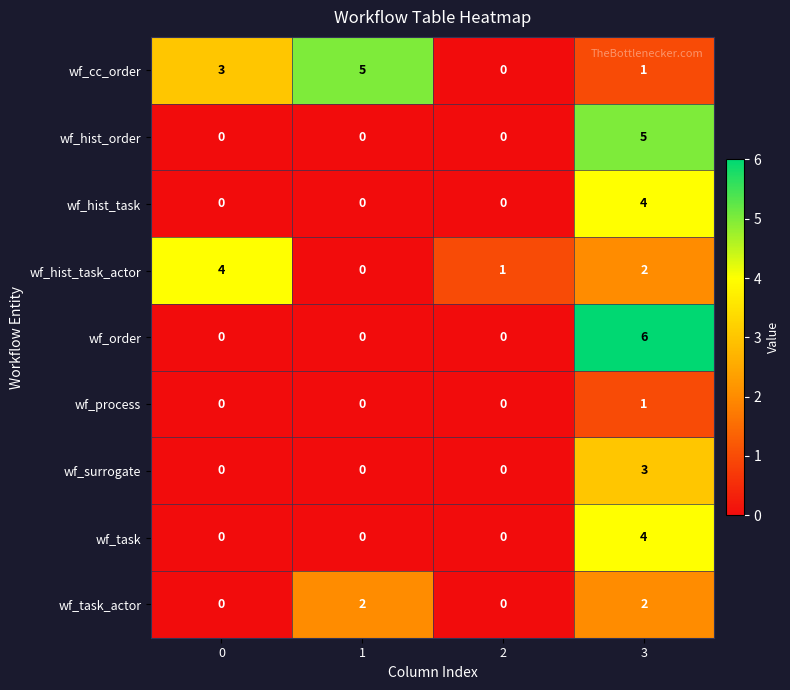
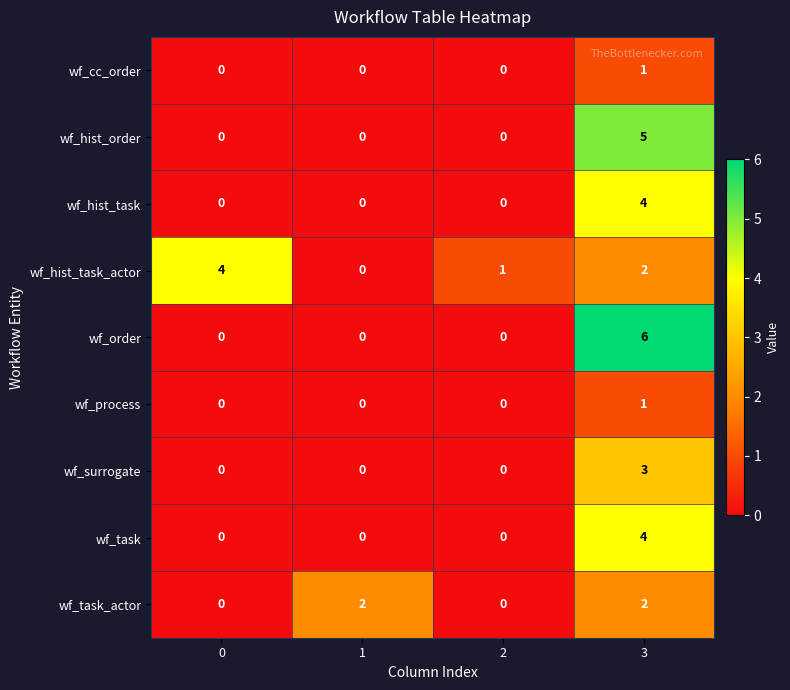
wf_cc_order, 0: 3 -> 0
wf_cc_order, 1: 5 -> 0
